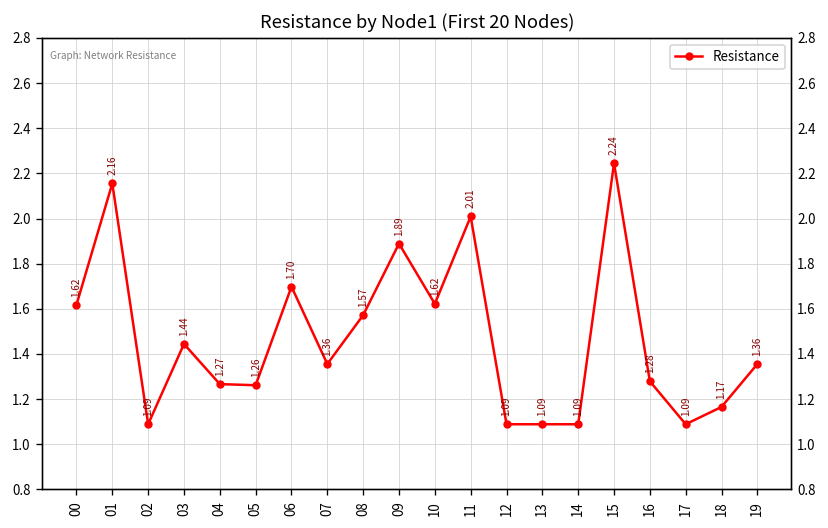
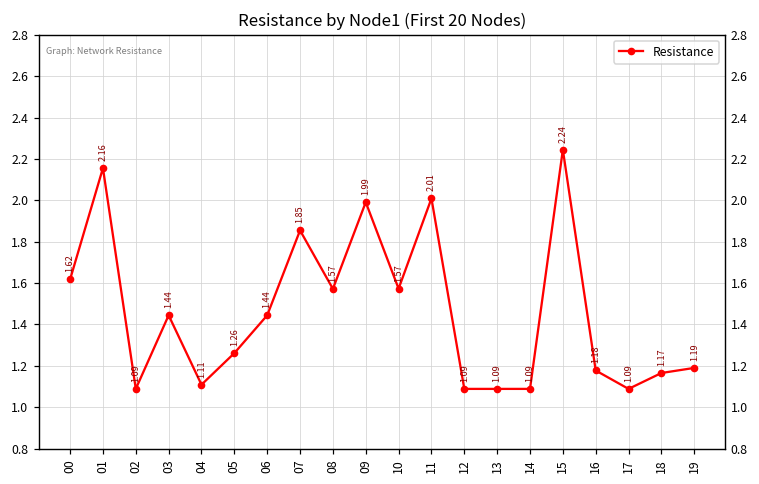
04: 1.27 -> 1.11
06: 1.70 -> 1.44
07: 1.36 -> 1.85
09: 1.89 -> 1.99
10: 1.62 -> 1.57
16: 1.28 -> 1.18
19: 1.36 -> 1.19
